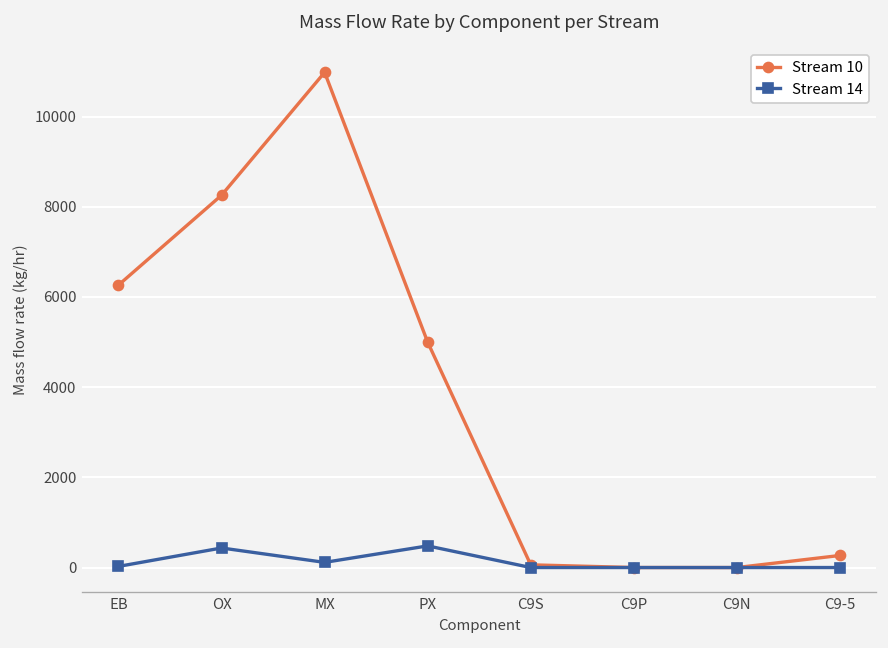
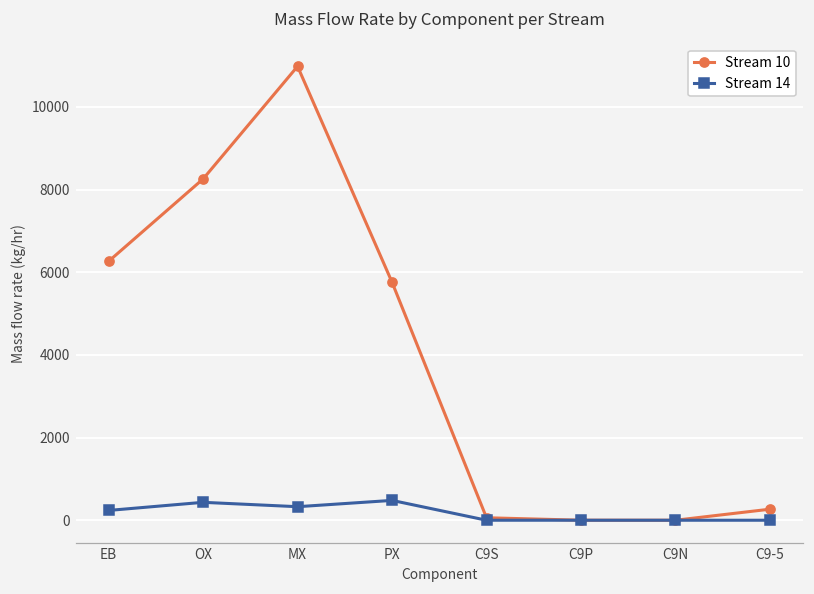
Stream 14, EB: 0 -> 200
Stream 14, MX: 100 -> 300
Stream 10, PX: 5000 -> 5800
